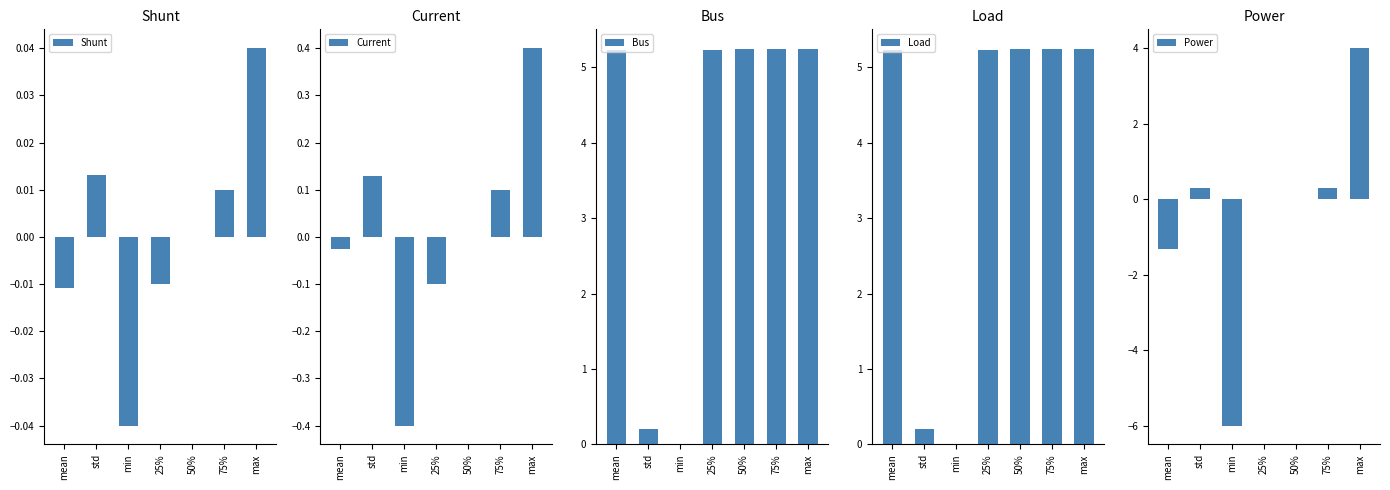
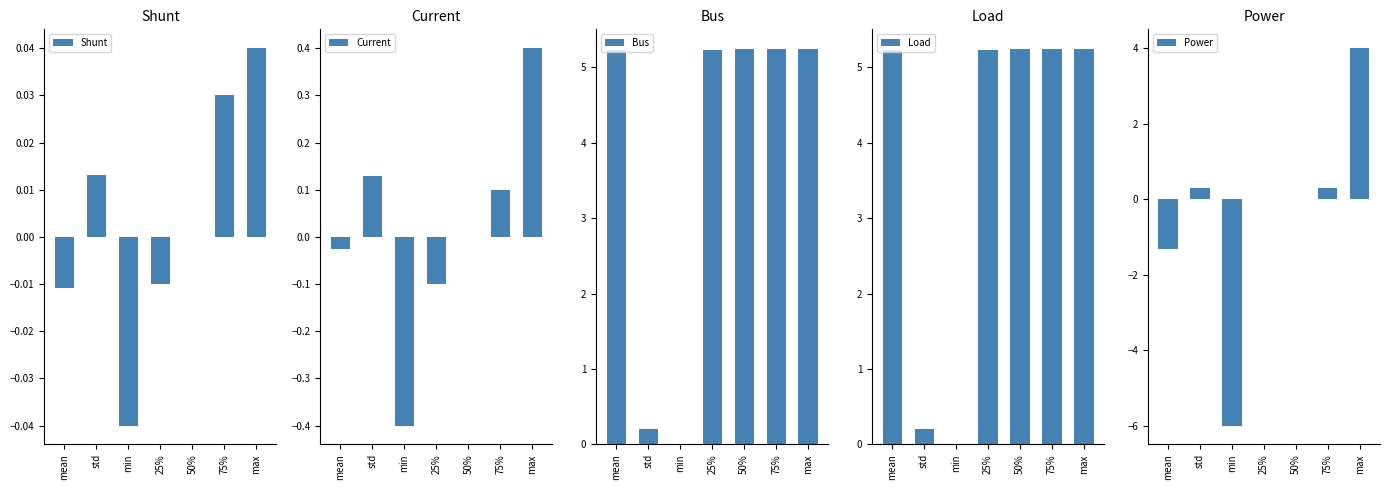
Shunt, 75%: 0.01 -> 0.03
